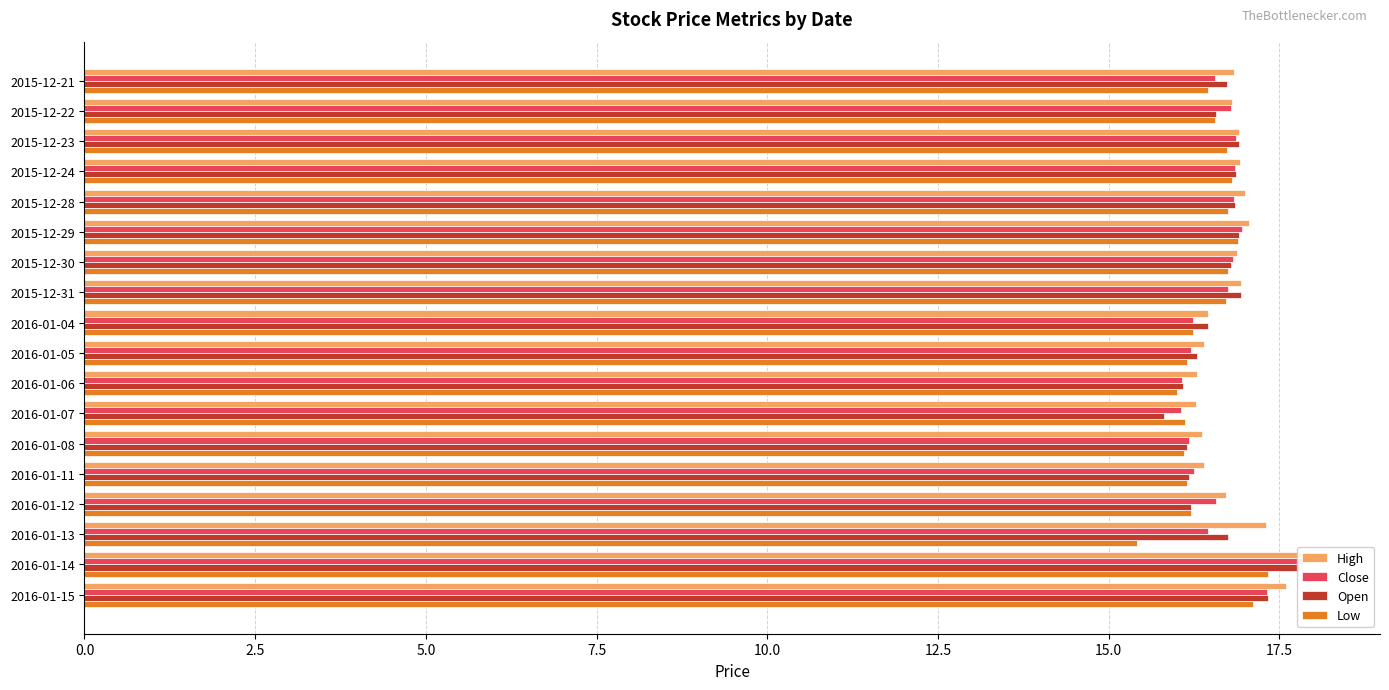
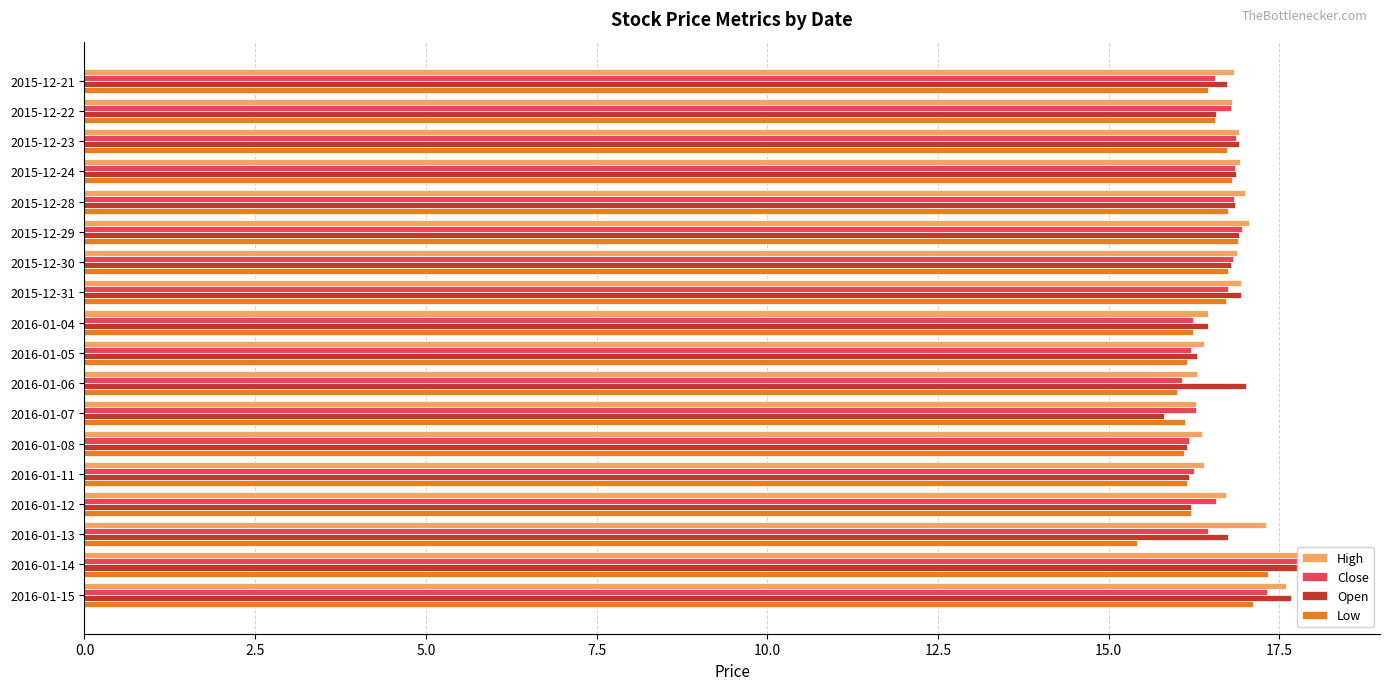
Open, 2016-01-06: 16.1 -> 17.0
Close, 2016-01-07: 16.1 -> 16.3
Open, 2016-01-15: 17.3 -> 17.7
